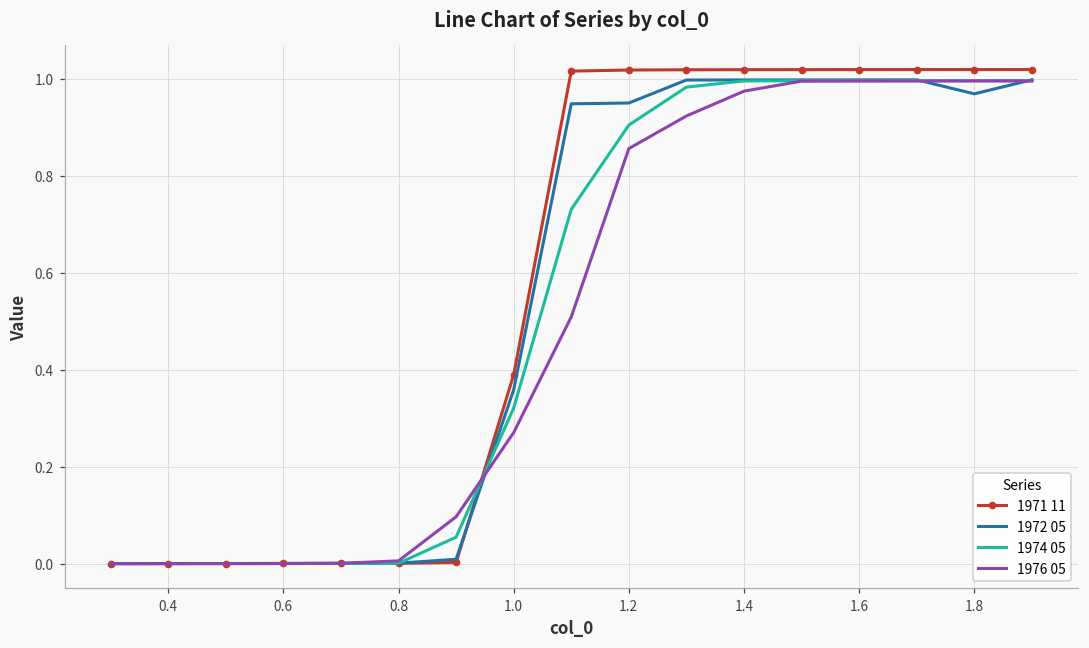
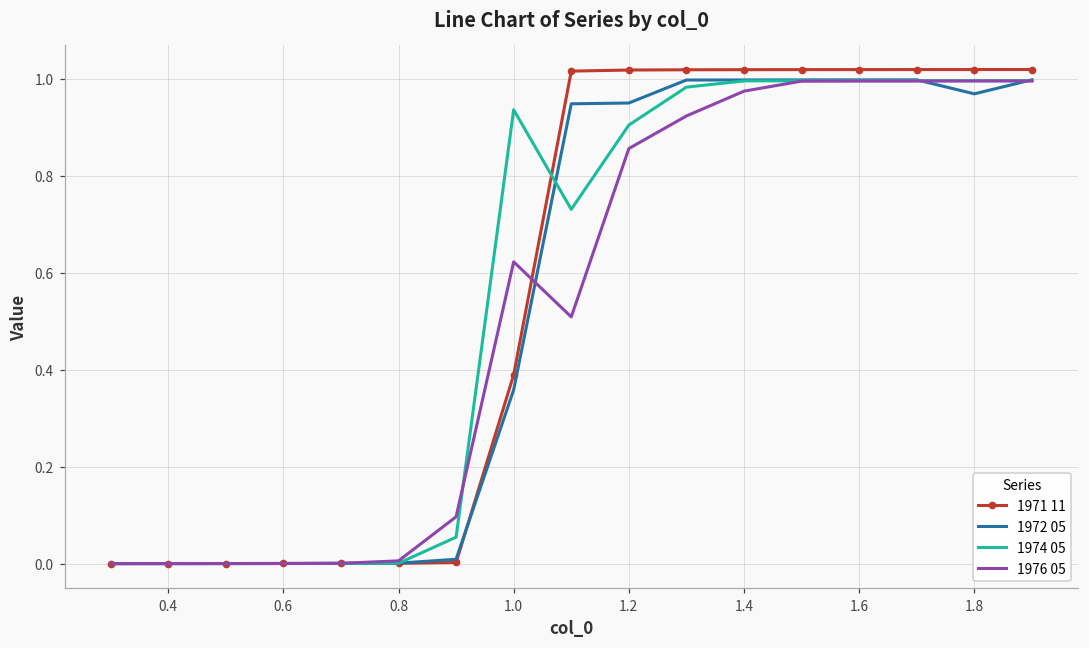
1974 05, 1.0: 0.32 -> 0.94
1976 05, 1.0: 0.27 -> 0.62
